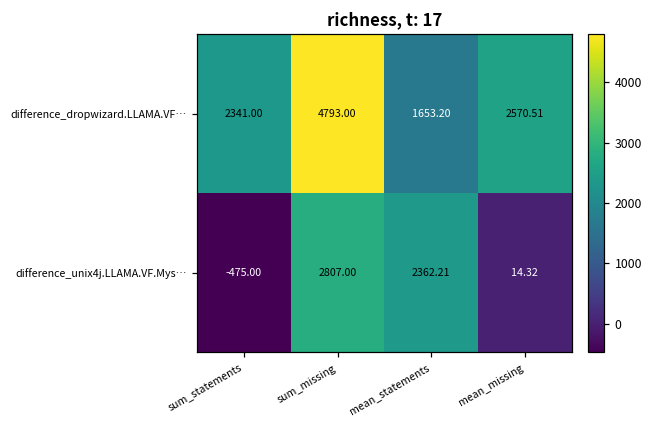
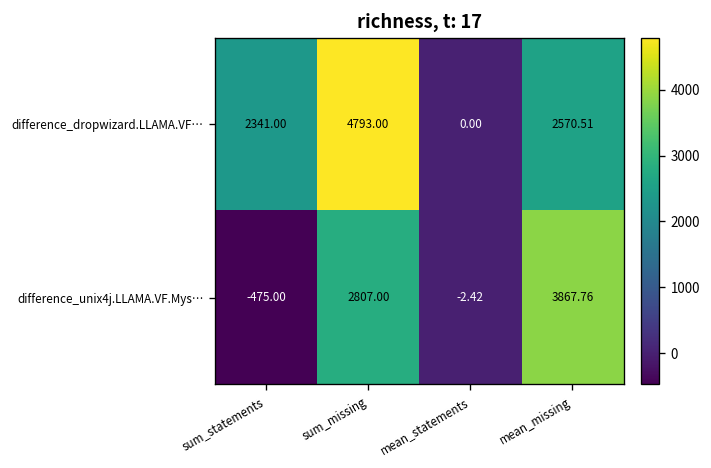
difference_dropwizard.LLAMA.VF…, mean_statements: 1653.20 -> 0.00
difference_unix4j.LLAMA.VF.Mys…, mean_statements: 2362.21 -> -2.42
difference_unix4j.LLAMA.VF.Mys…, mean_missing: 14.32 -> 3867.76
